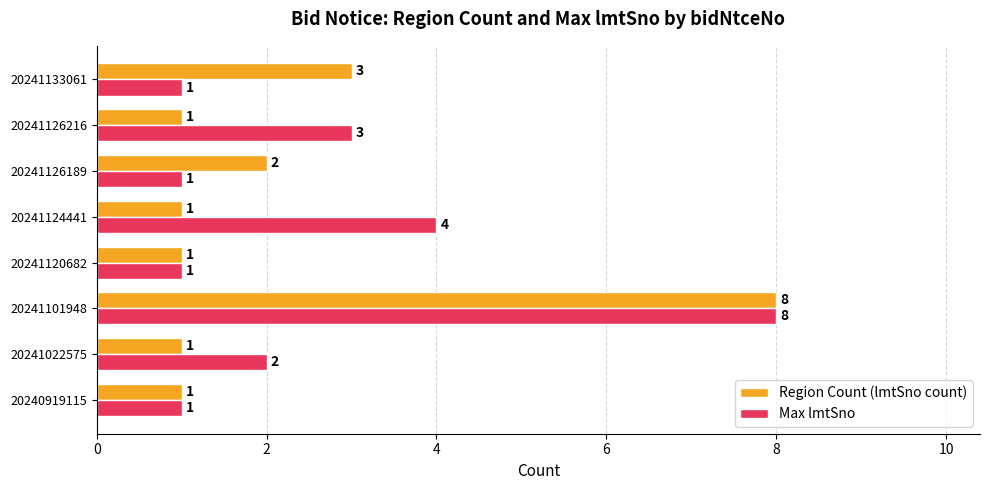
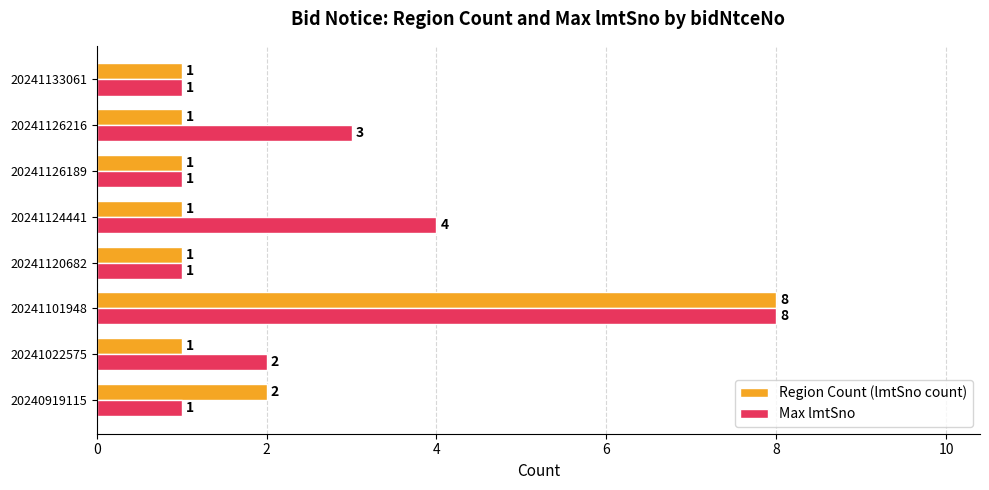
Region Count (lmtSno count), 20241133061: 3 -> 1
Region Count (lmtSno count), 20241126189: 2 -> 1
Region Count (lmtSno count), 20240919115: 1 -> 2
